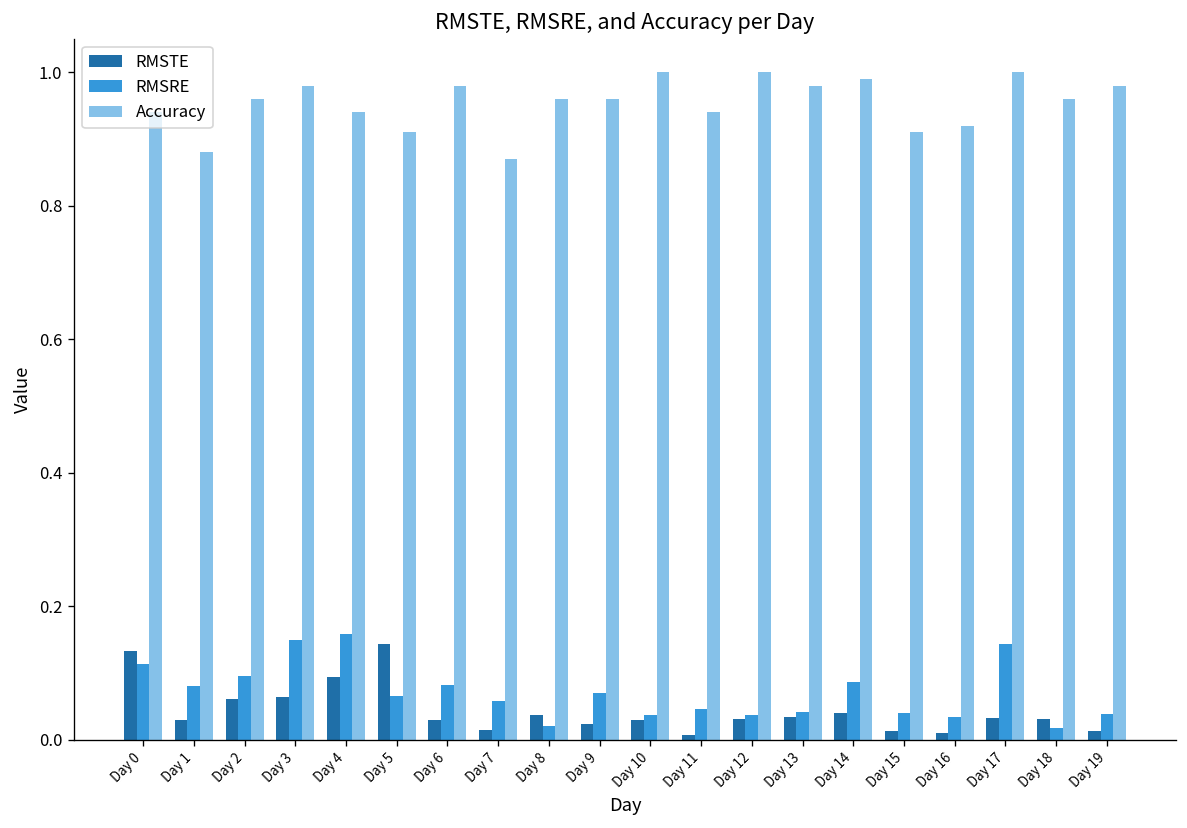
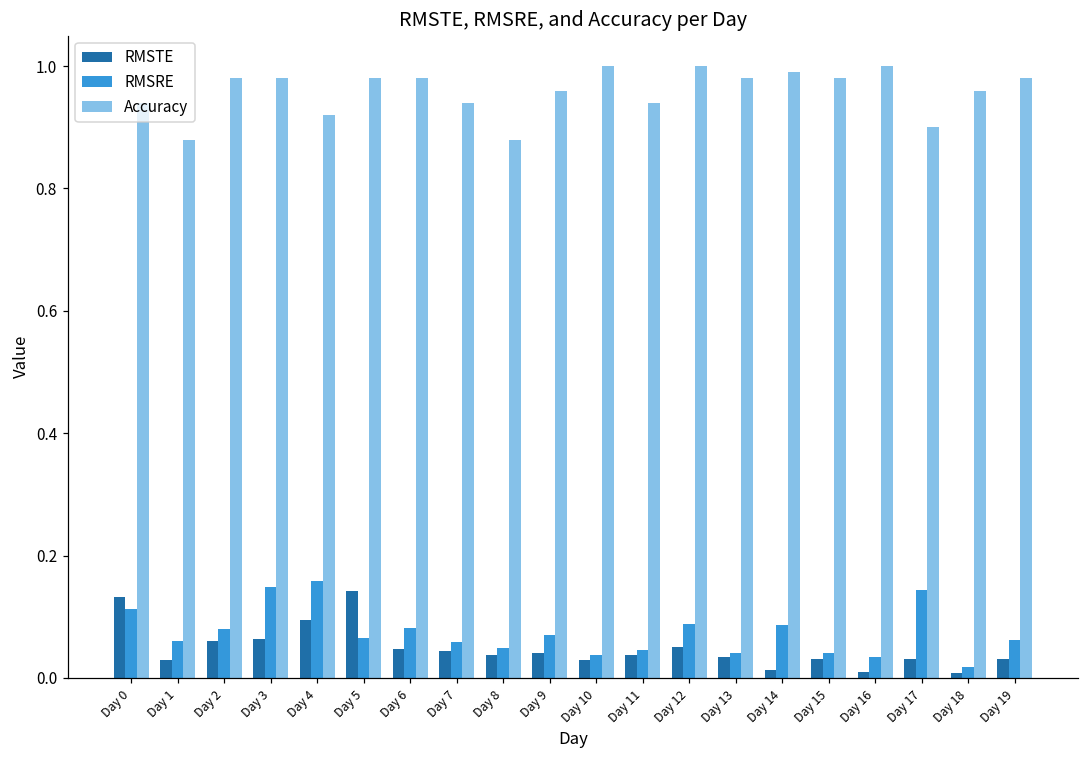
RMSRE, Day 1: 0.08 -> 0.06
RMSRE, Day 2: 0.10 -> 0.08
Accuracy, Day 2: 0.96 -> 0.98
Accuracy, Day 4: 0.94 -> 0.92
Accuracy, Day 5: 0.91 -> 0.98
RMSTE, Day 6: 0.03 -> 0.05
RMSTE, Day 7: 0.01 -> 0.04
Accuracy, Day 7: 0.87 -> 0.94
RMSRE, Day 8: 0.02 -> 0.05
Accuracy, Day 8: 0.96 -> 0.88
RMSTE, Day 9: 0.02 -> 0.04
RMSTE, Day 11: 0.01 -> 0.04
RMSTE, Day 12: 0.03 -> 0.05
RMSRE, Day 12: 0.04 -> 0.09
RMSTE, Day 14: 0.04 -> 0.01
RMSTE, Day 15: 0.01 -> 0.03
Accuracy, Day 15: 0.91 -> 0.98
Accuracy, Day 16: 0.92 -> 1.00
Accuracy, Day 17: 1.0 -> 0.9
RMSTE, Day 18: 0.03 -> 0.01
RMSTE, Day 19: 0.01 -> 0.03
RMSRE, Day 19: 0.04 -> 0.06
